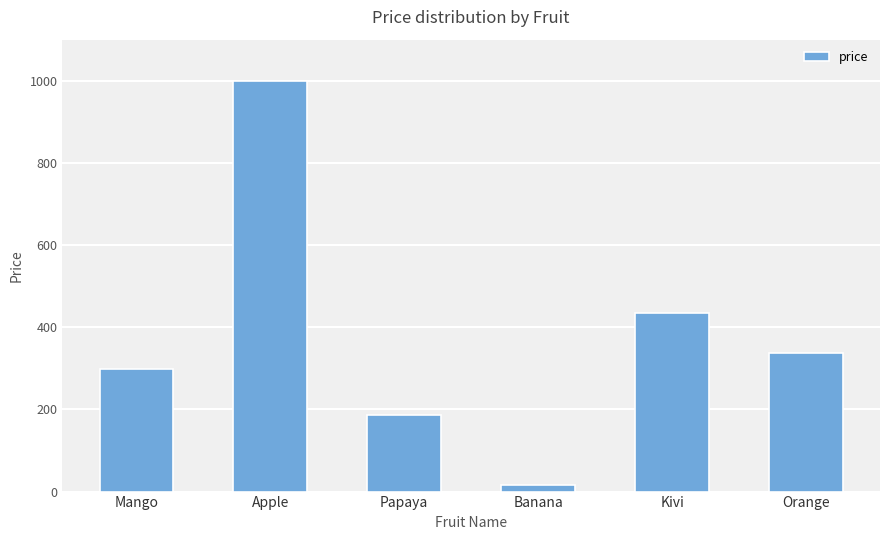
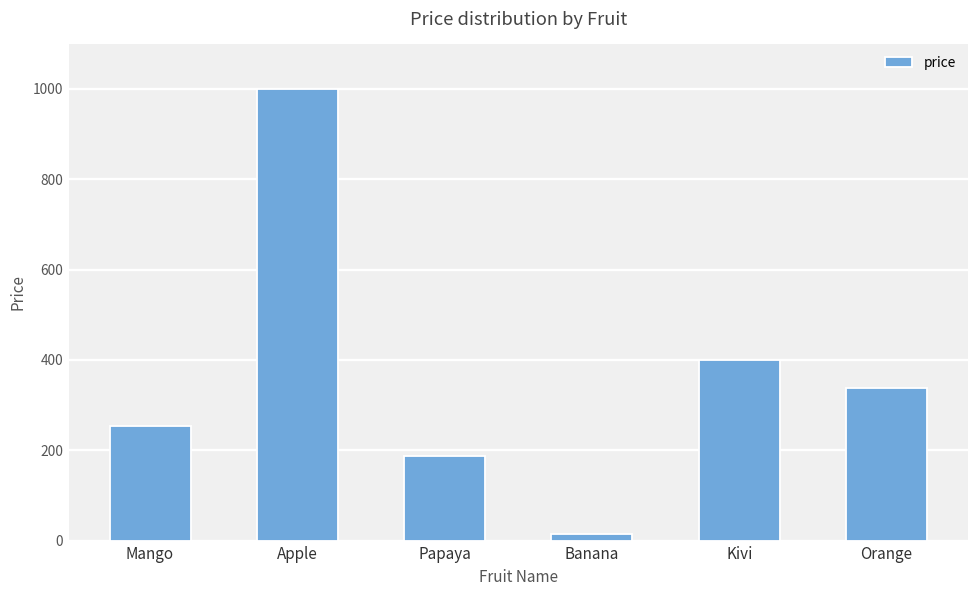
Mango: 300 -> 250
Kivi: 430 -> 400
